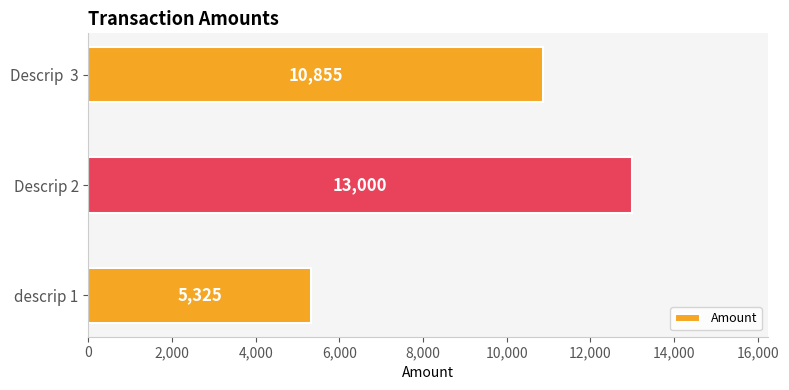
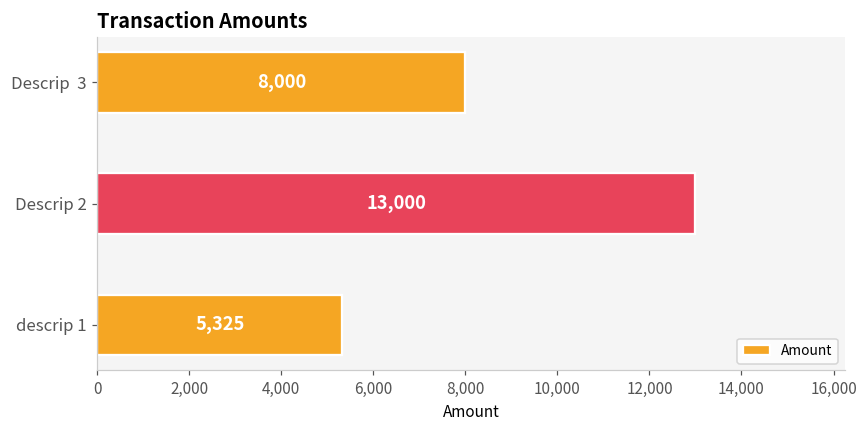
Descrip 3: 10,855 -> 8,000
